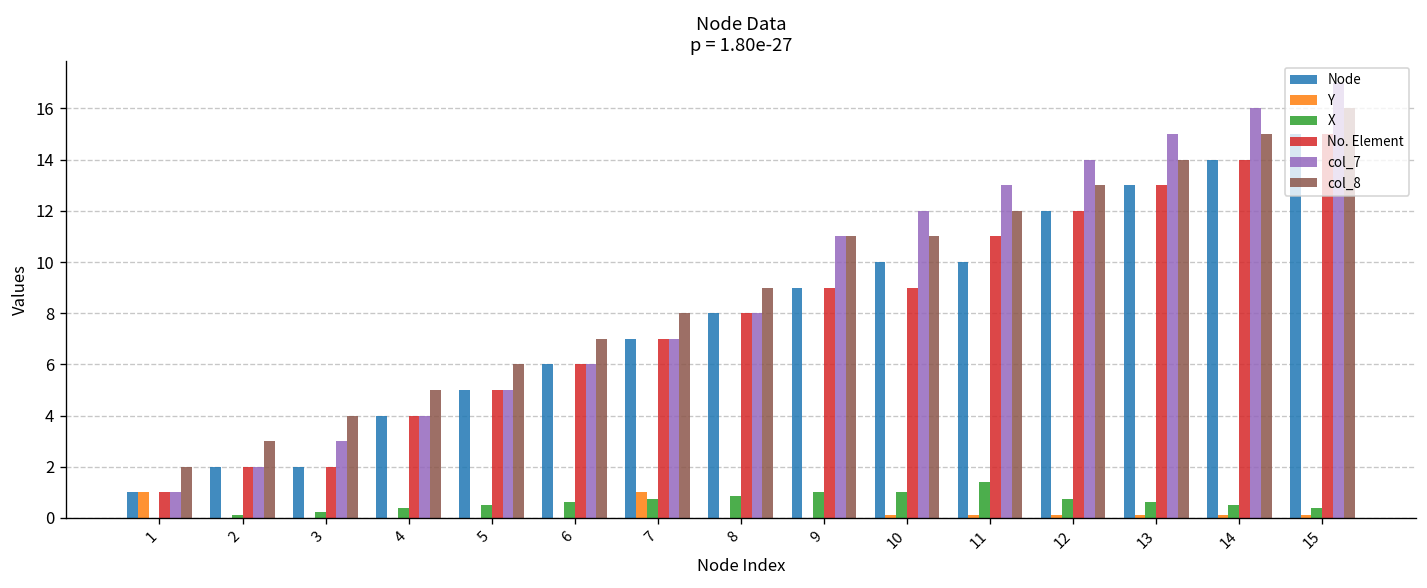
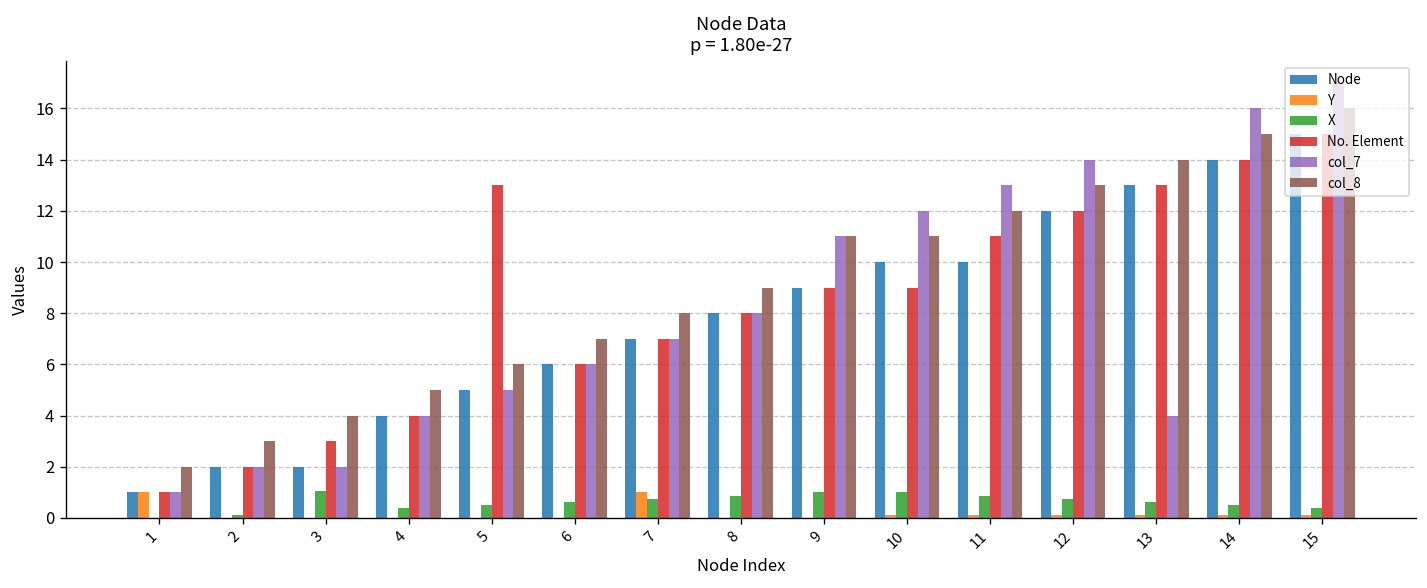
X, 3: 0.3 -> 1.1
No. Element, 3: 2 -> 3
col_7, 3: 3 -> 2
No. Element, 5: 5 -> 13
X, 11: 1.4 -> 0.9
col_7, 13: 15 -> 4
